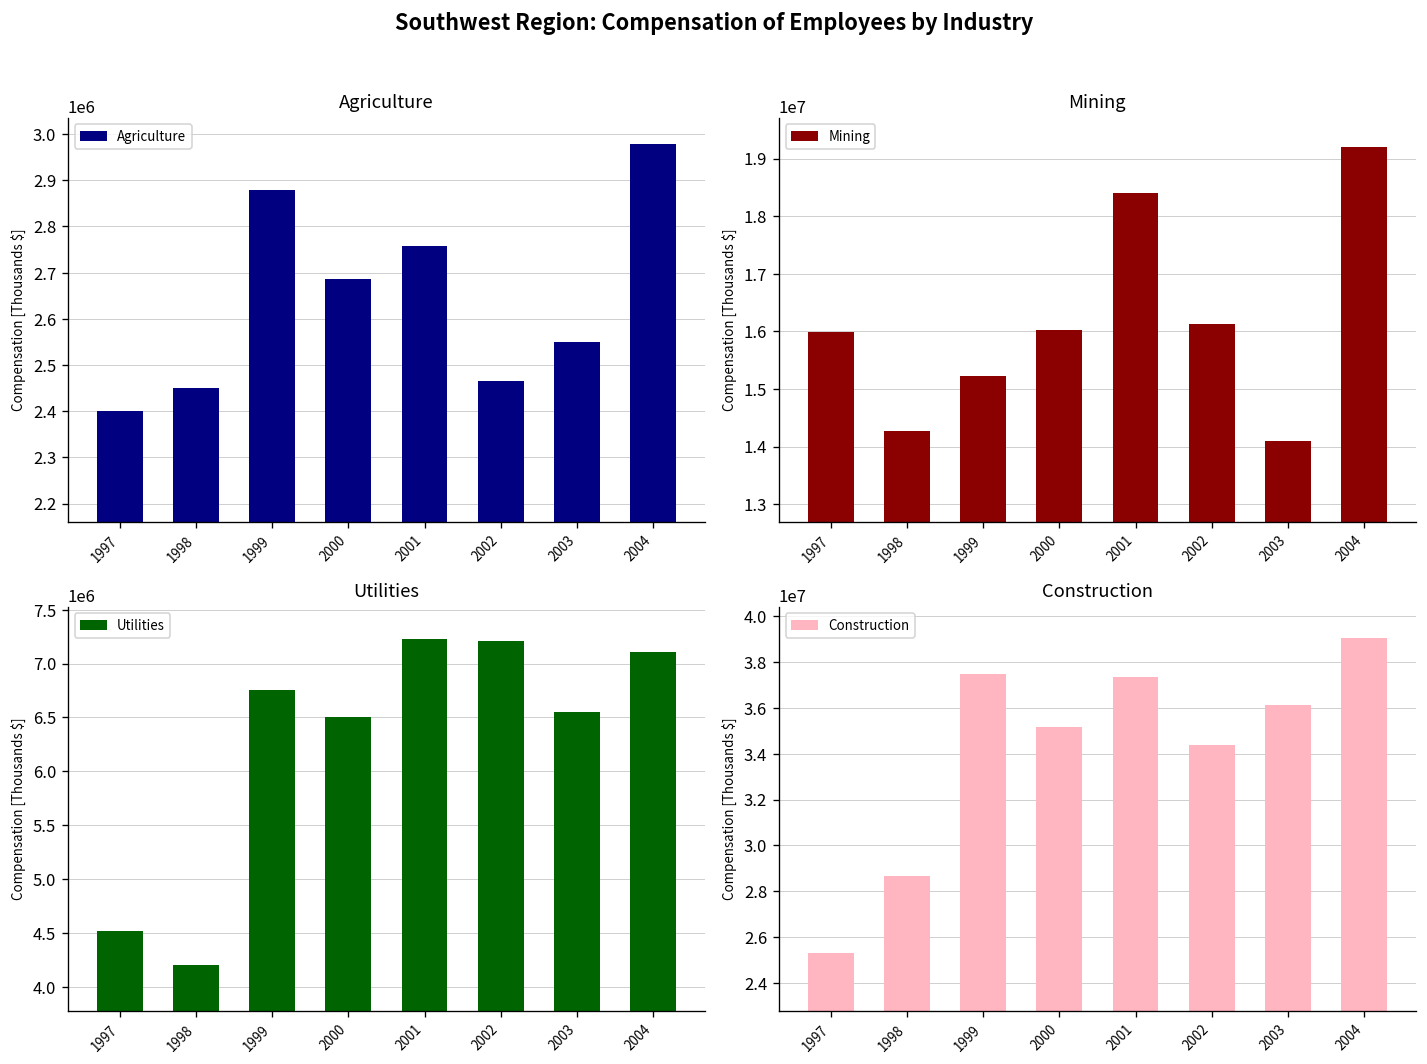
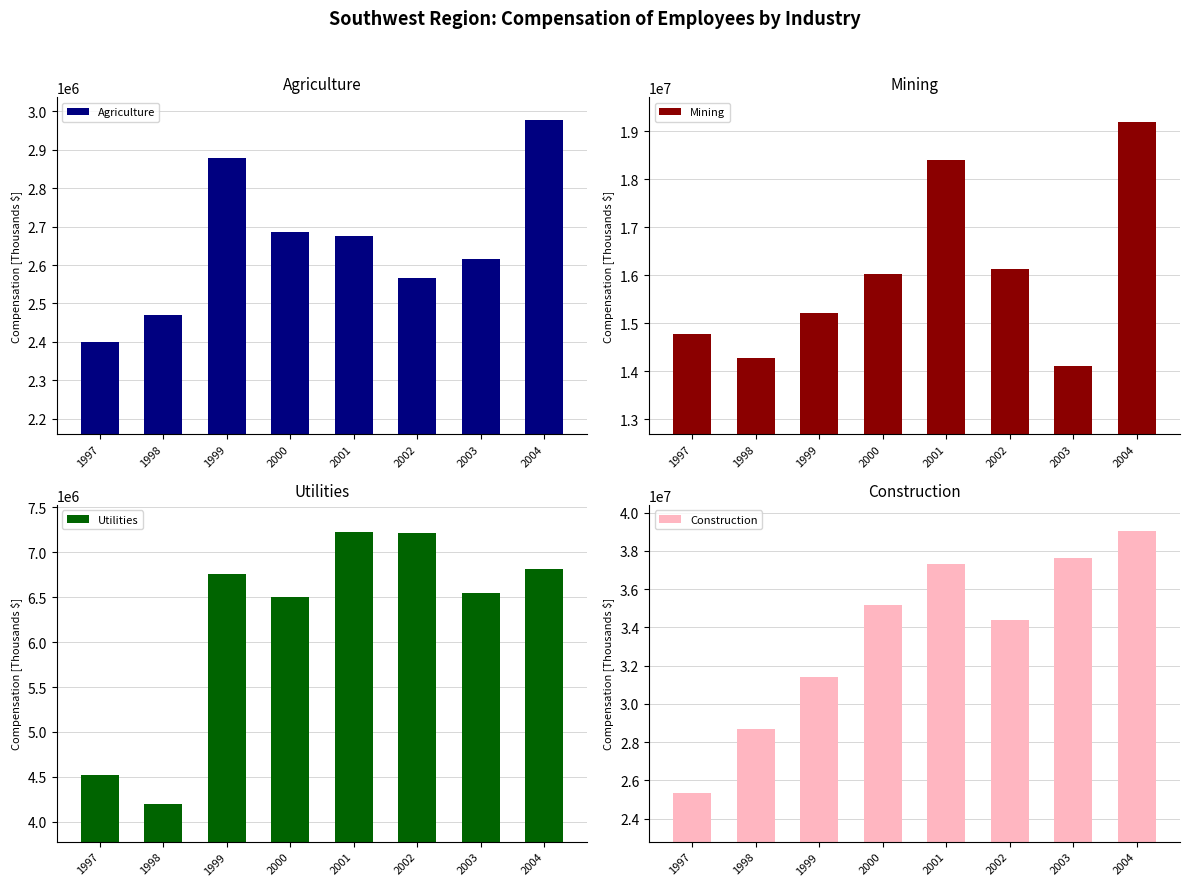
Agriculture, 1998: 2450000 -> 2470000
Agriculture, 2001: 2760000 -> 2670000
Agriculture, 2002: 2470000 -> 2560000
Agriculture, 2003: 2550000 -> 2620000
Mining, 1997: 16000000 -> 14800000
Utilities, 2004: 7100000 -> 6800000
Construction, 1999: 37500000 -> 31400000
Construction, 2003: 36100000 -> 37700000
